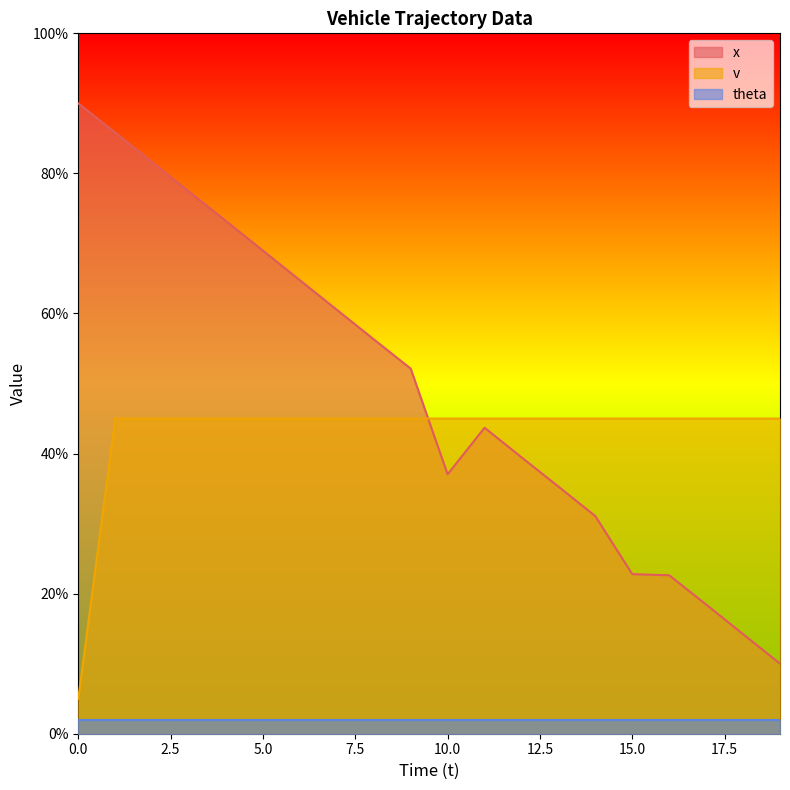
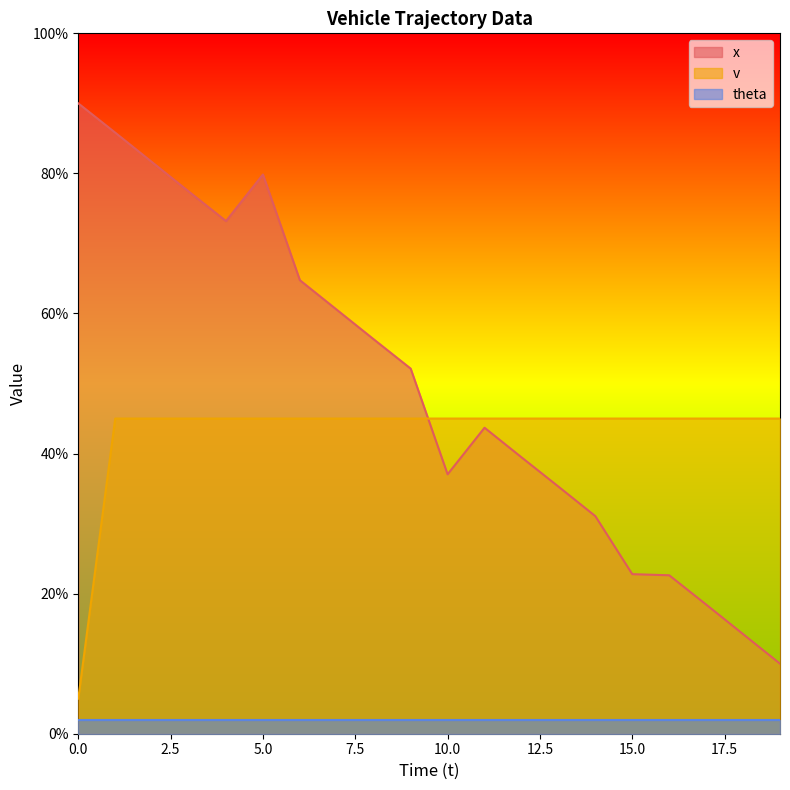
x, 5.0: 69% -> 80%
